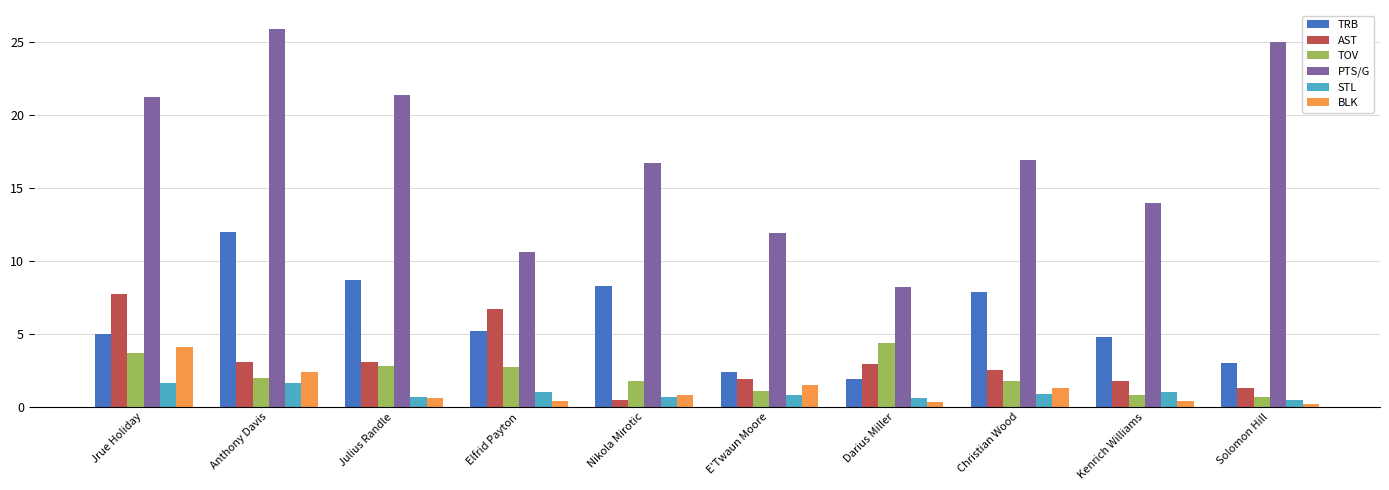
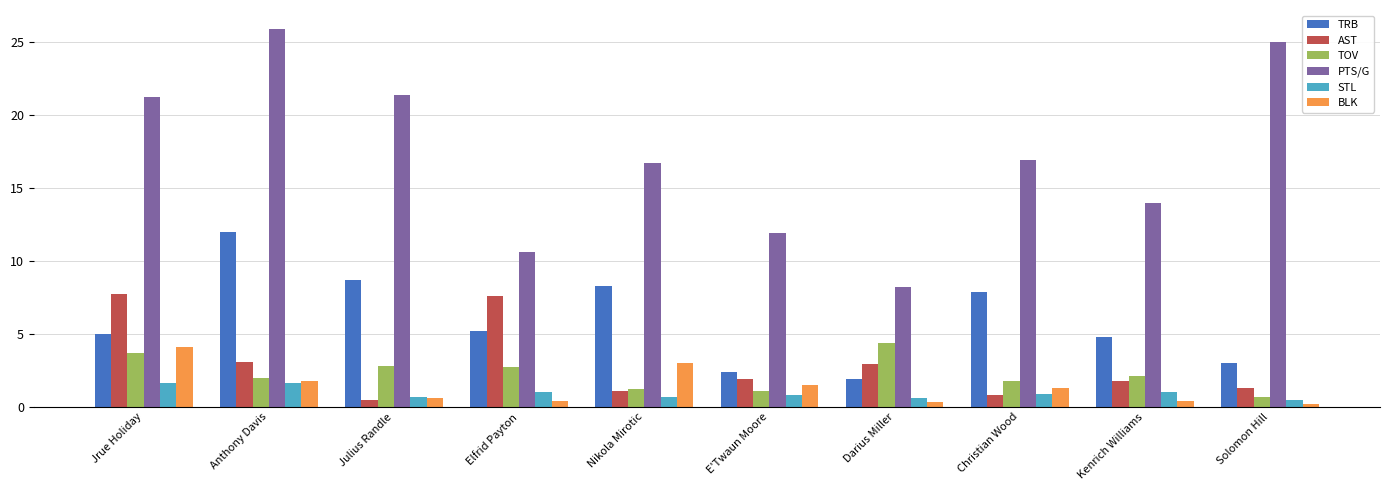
BLK, Anthony Davis: 2.4 -> 1.8
AST, Julius Randle: 3.1 -> 0.5
AST, Elfrid Payton: 6.7 -> 7.6
AST, Nikola Mirotic: 0.5 -> 1.1
TOV, Nikola Mirotic: 1.8 -> 1.2
BLK, Nikola Mirotic: 0.8 -> 3.0
AST, Christian Wood: 2.5 -> 0.8
TOV, Kenrich Williams: 0.8 -> 2.1
